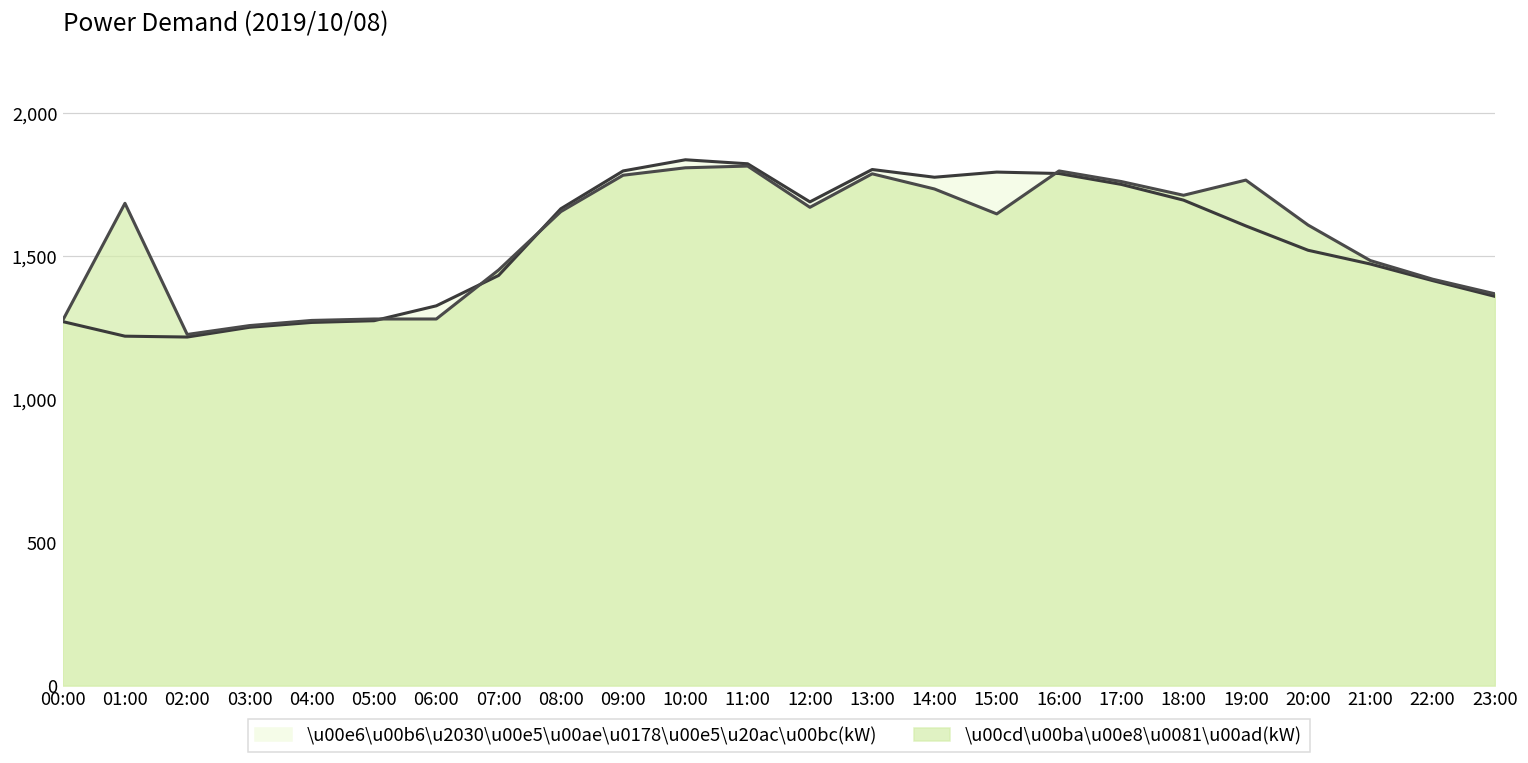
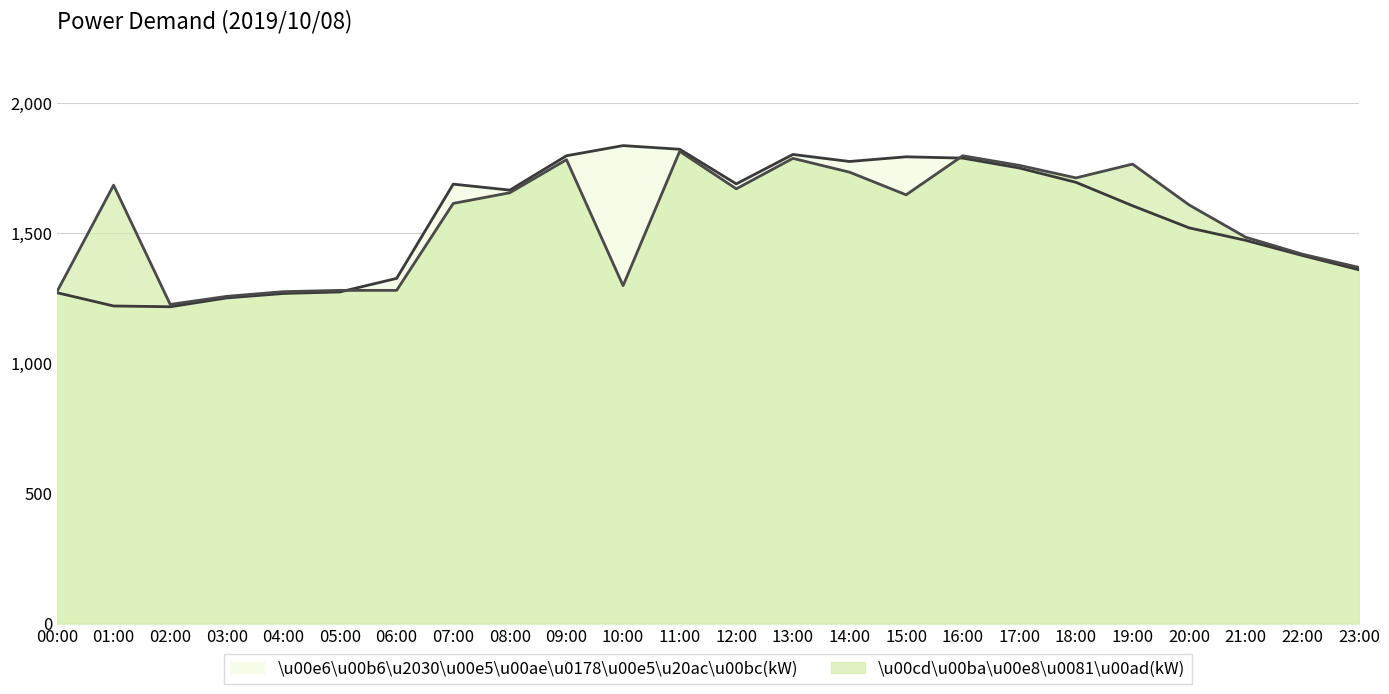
\u00e6\u00b6\u2030\u00e5\u00ae\u0178\u00e5\u20ac\u00bc(kW), 07:00: 1,430 -> 1,690
\u00cd\u00ba\u00e8\u0081\u00ad(kW), 07:00: 1,450 -> 1,610
\u00cd\u00ba\u00e8\u0081\u00ad(kW), 10:00: 1,810 -> 1,300
